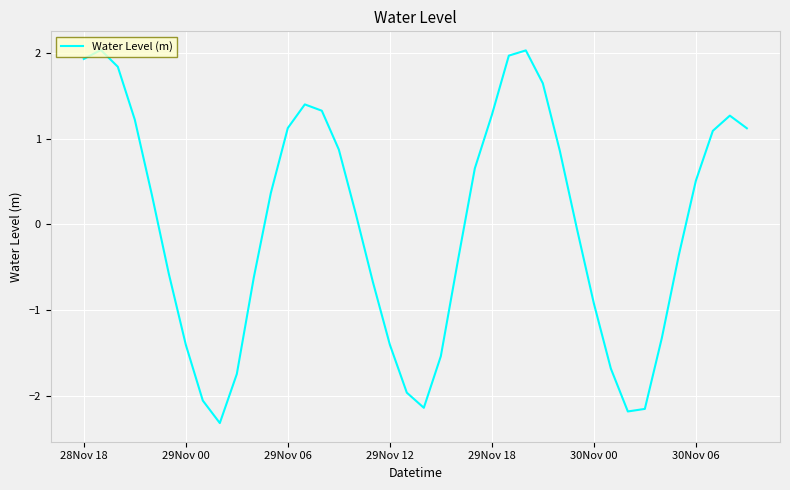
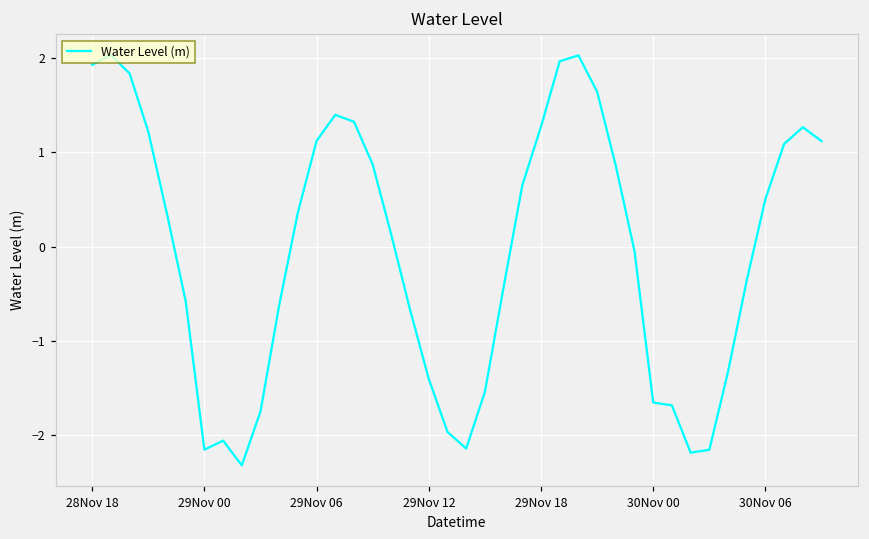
29Nov 00: -1.4 -> -2.2
30Nov 00: -0.9 -> -1.7
